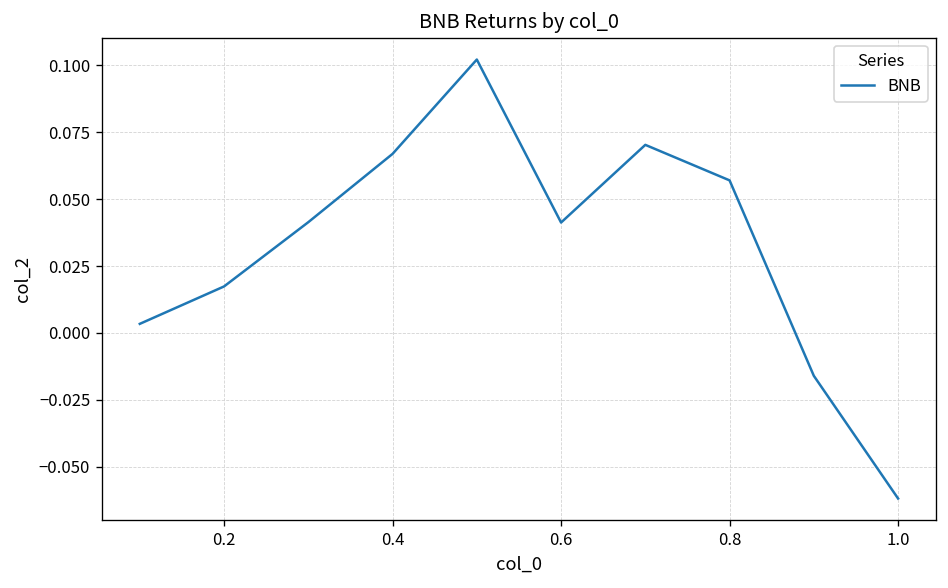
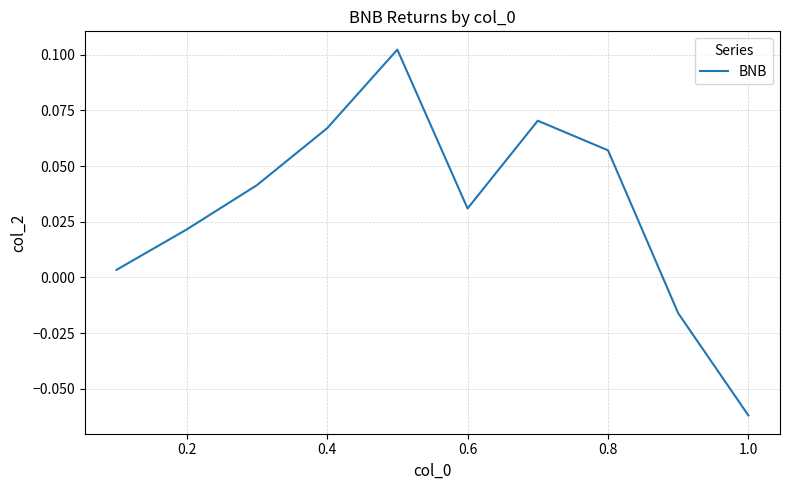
0.2: 0.017 -> 0.022
0.6: 0.041 -> 0.031
